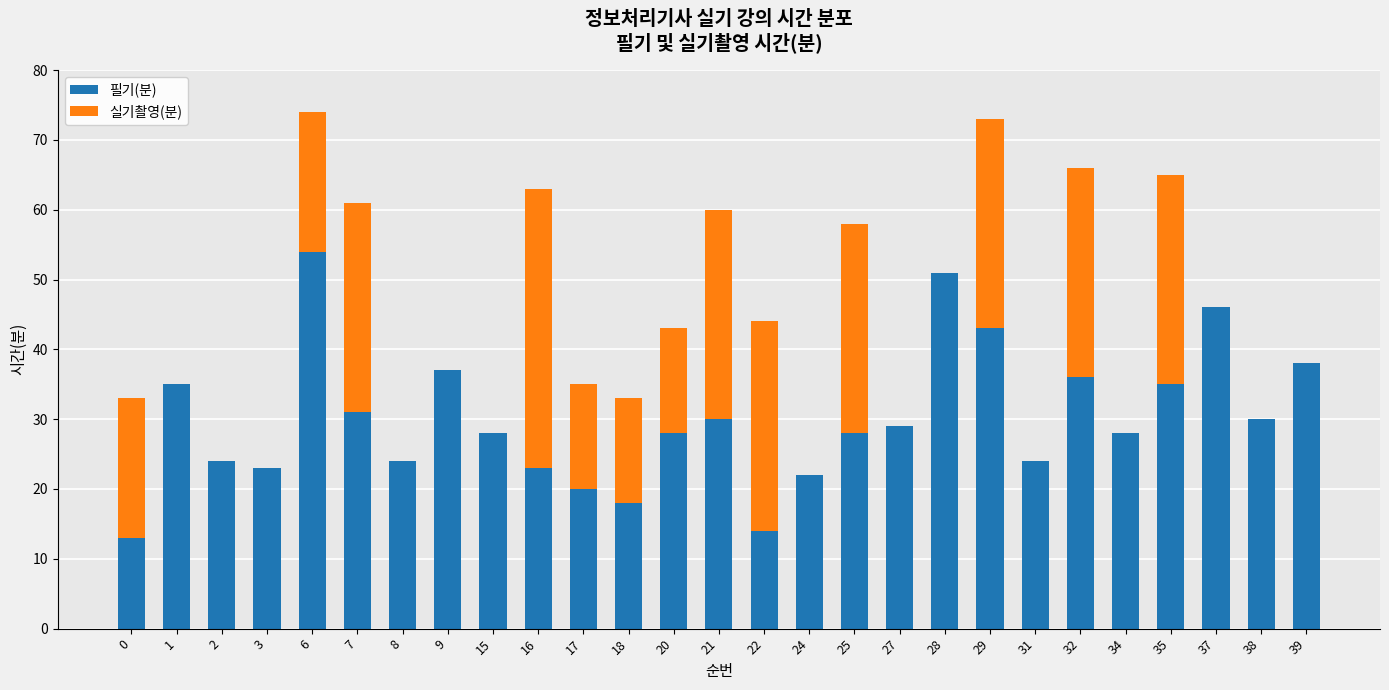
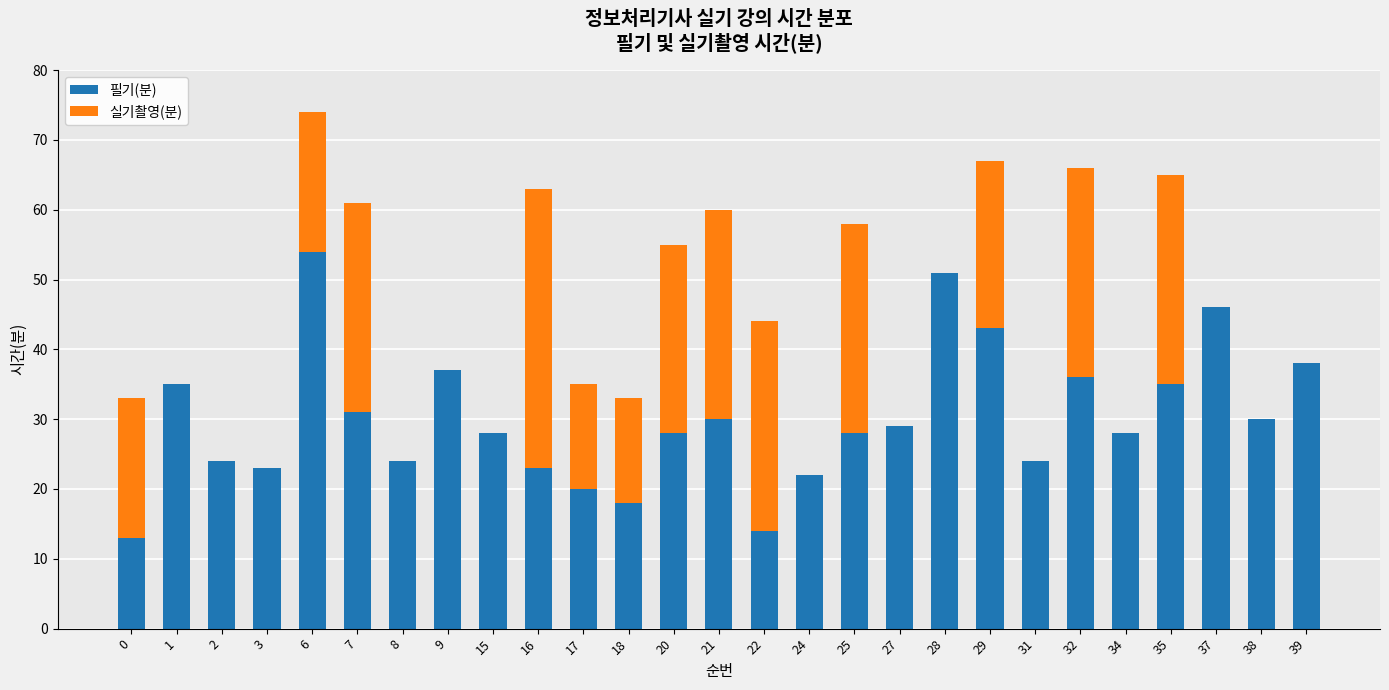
실기촬영(분), 20: 15 -> 27
실기촬영(분), 29: 30 -> 24
